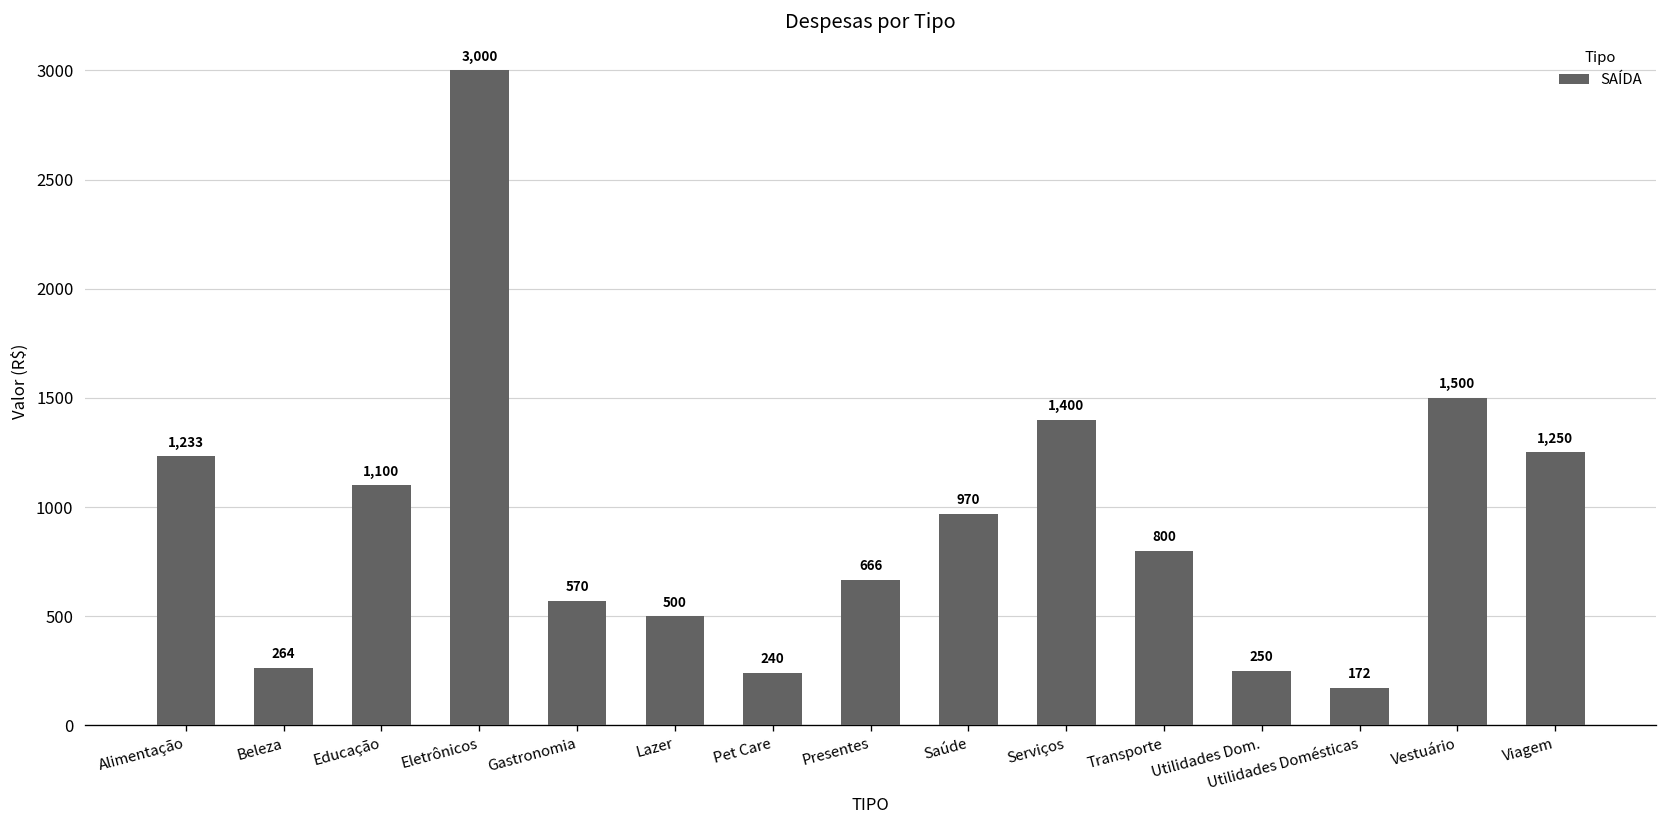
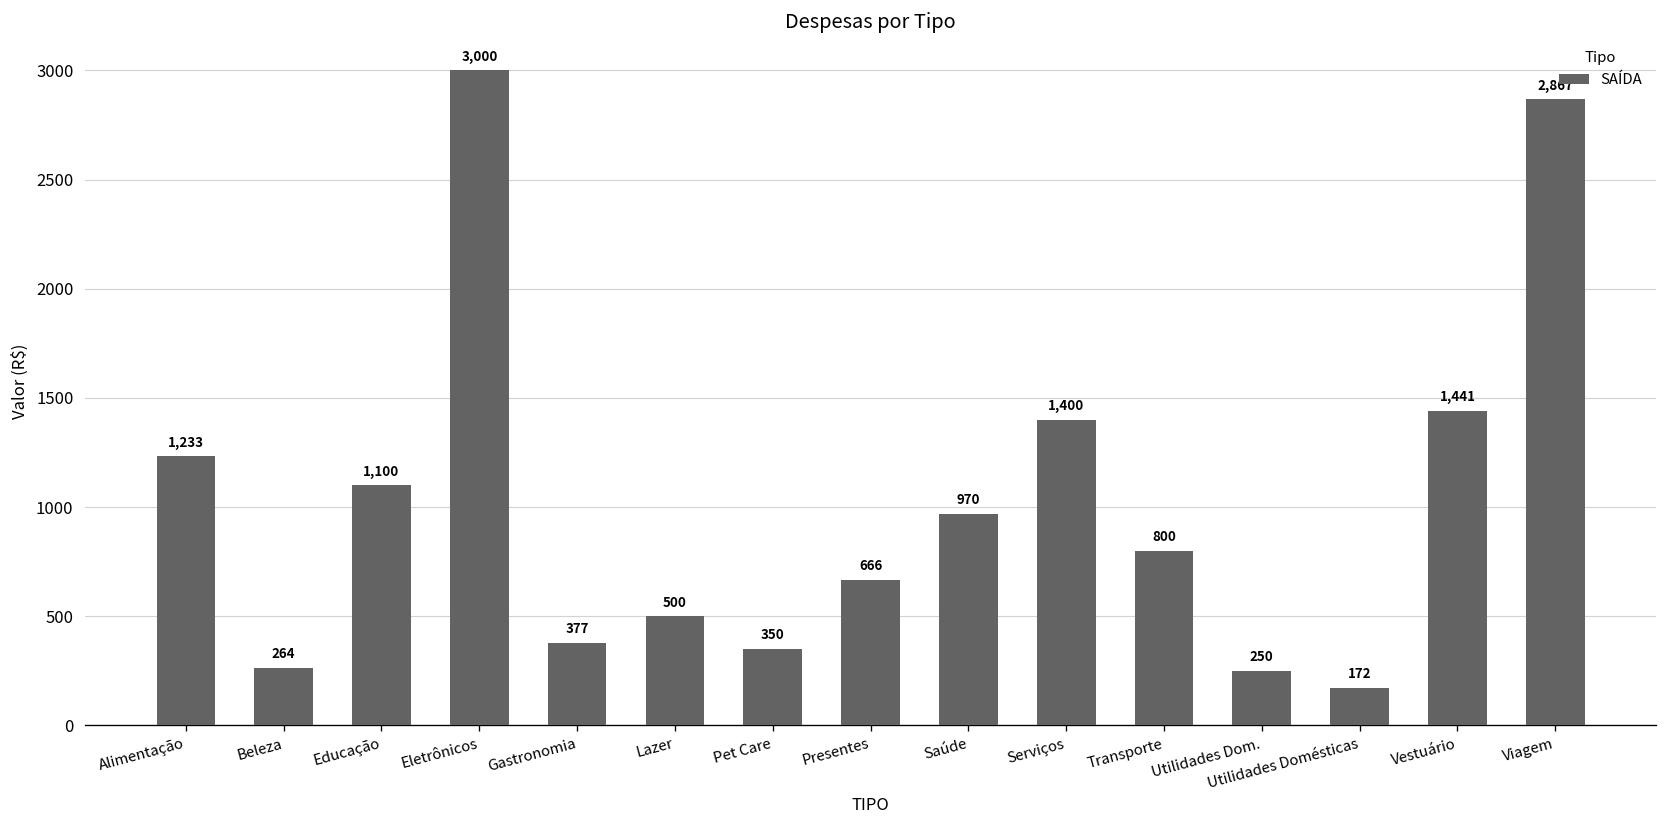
Gastronomia: 570 -> 377
Pet Care: 240 -> 350
Vestuário: 1,500 -> 1,441
Viagem: 1,250 -> 2,867
